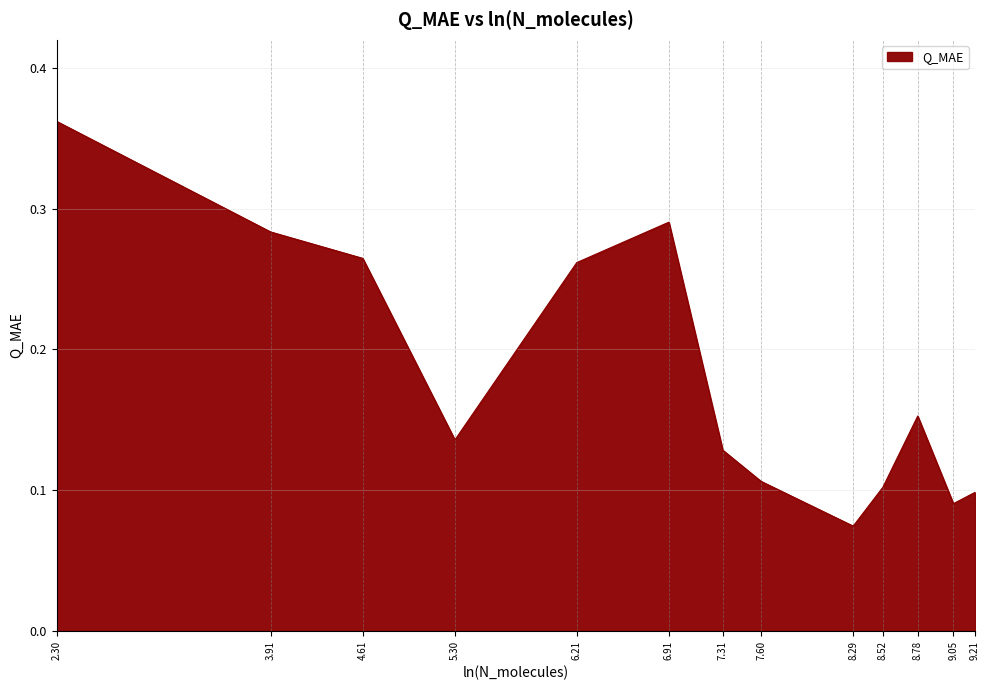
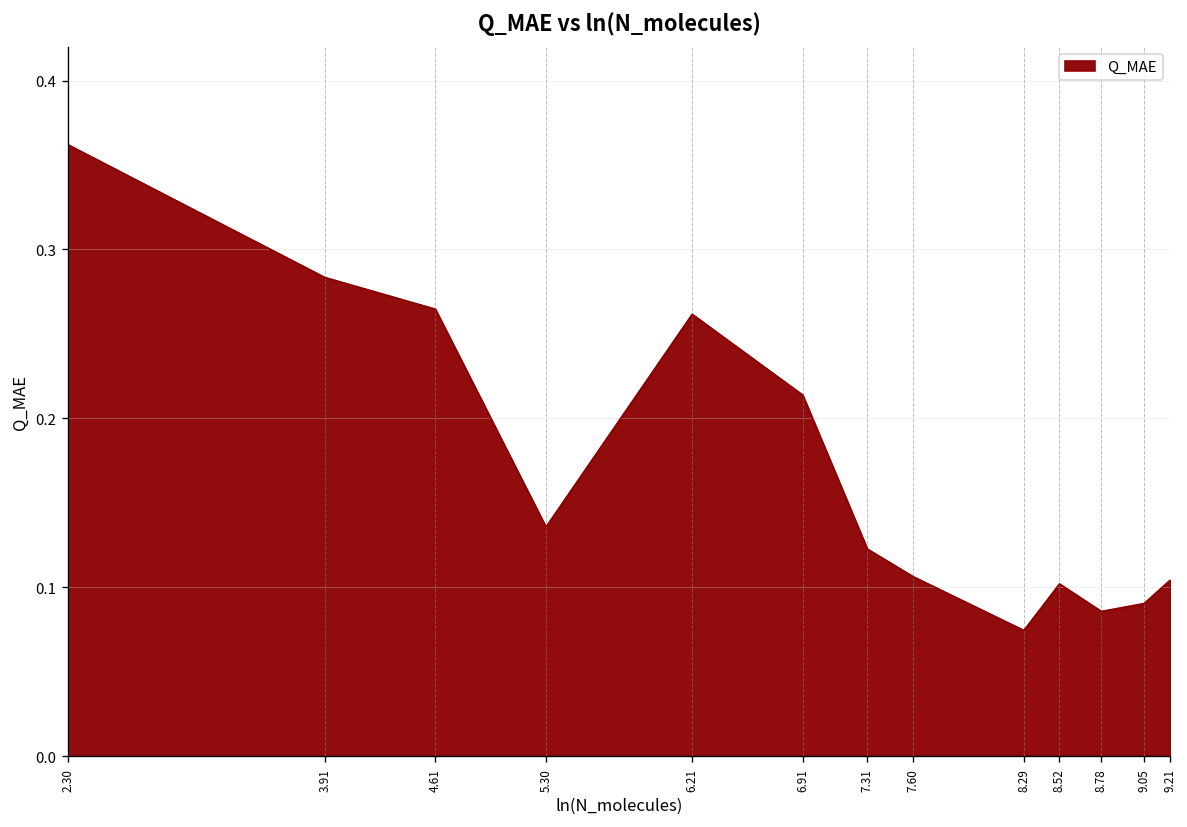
6.91: 0.290 -> 0.214
7.31: 0.128 -> 0.123
8.78: 0.153 -> 0.086
9.21: 0.098 -> 0.104
